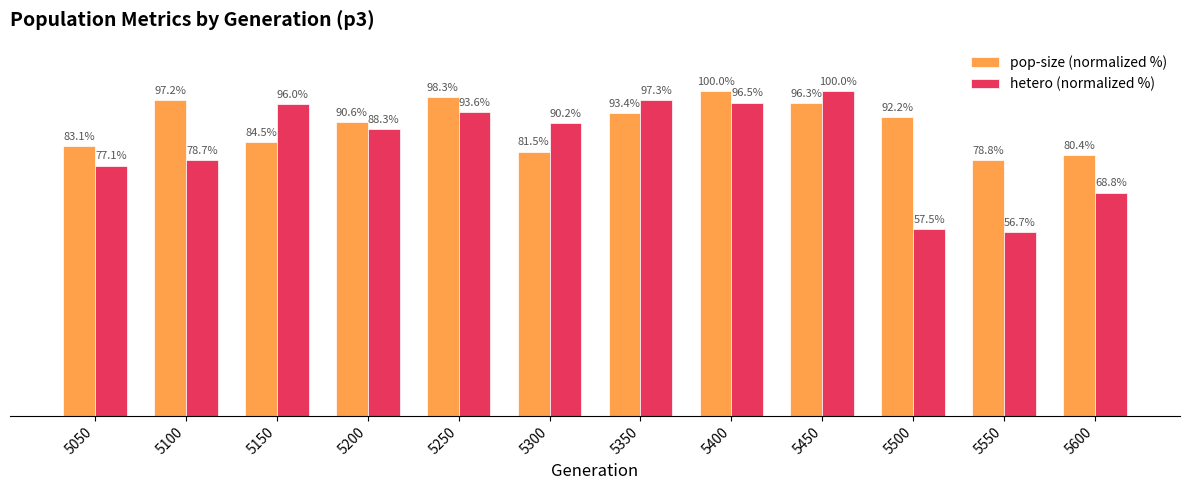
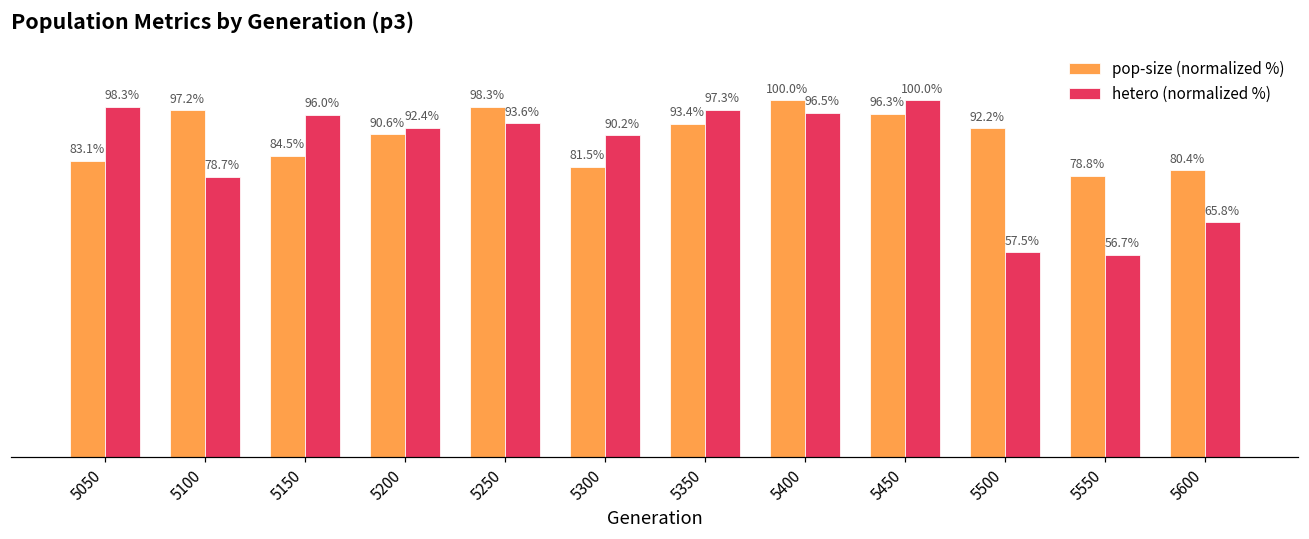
hetero (normalized %), 5050: 77.1% -> 98.3%
hetero (normalized %), 5200: 88.3% -> 92.4%
hetero (normalized %), 5600: 68.8% -> 65.8%
